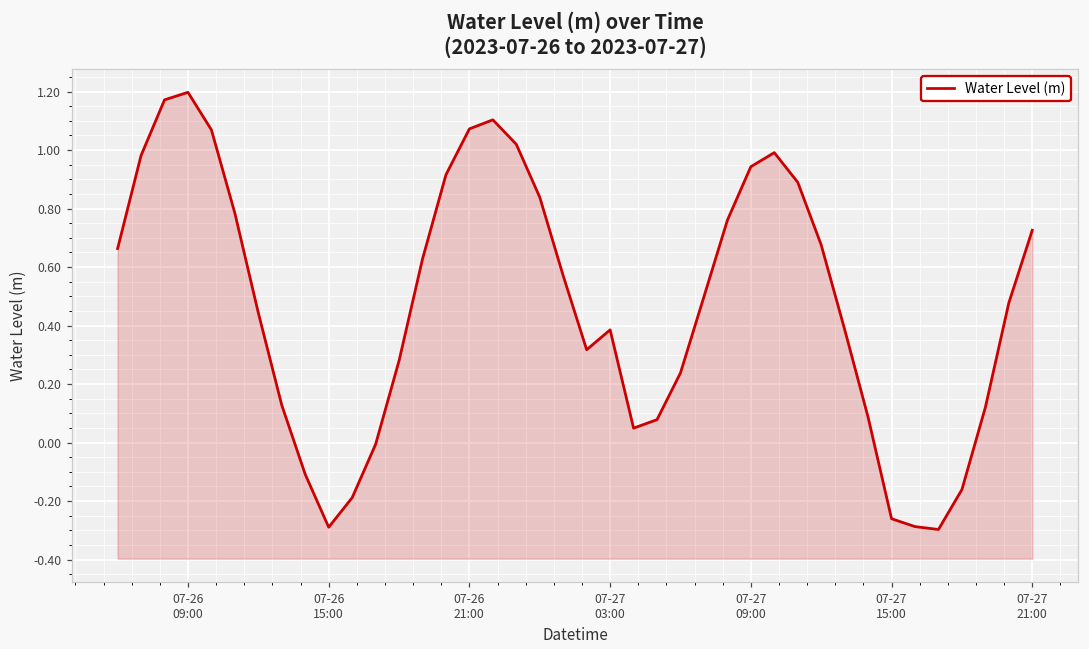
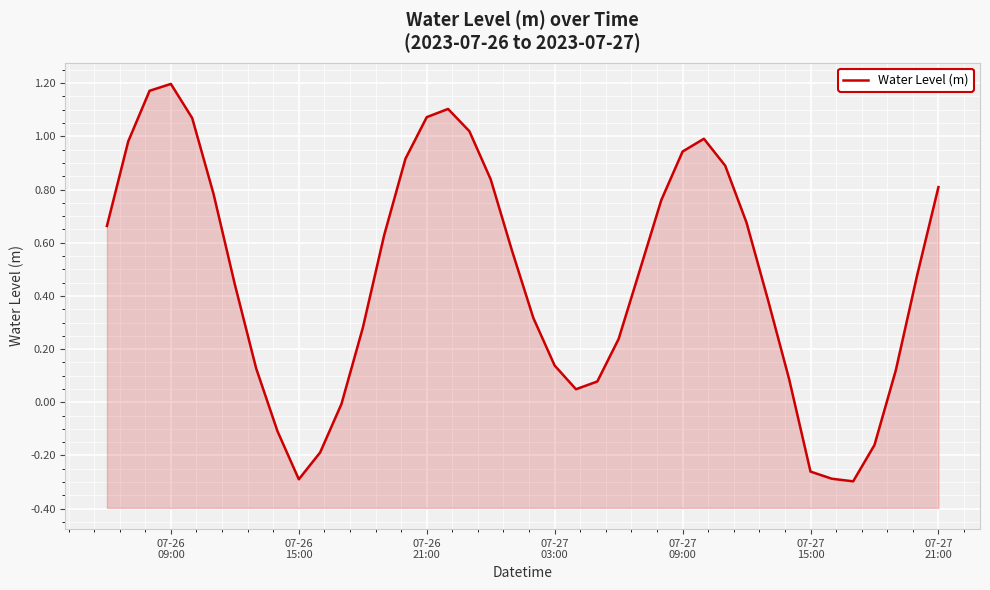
07-27 03:00: 0.39 -> 0.14
07-27 21:00: 0.73 -> 0.81
